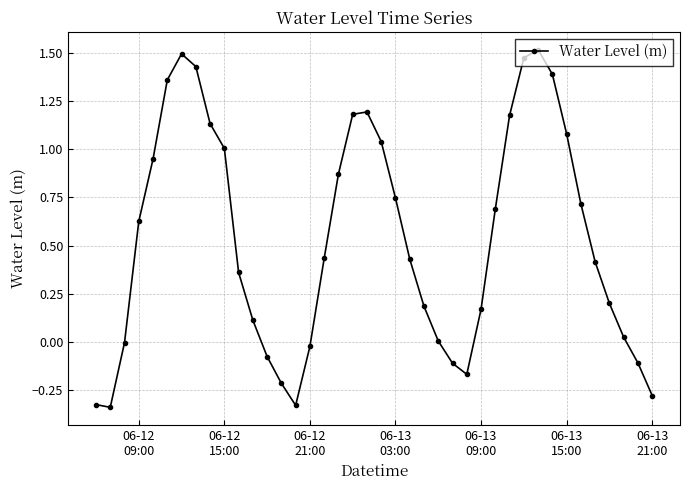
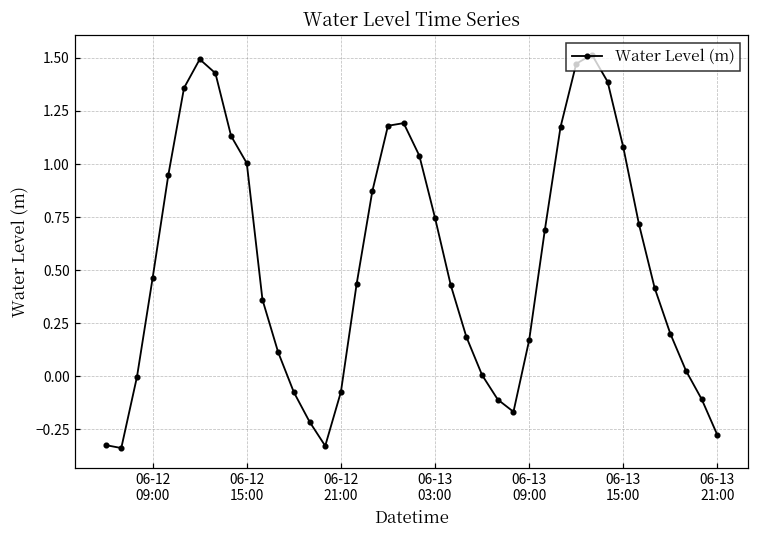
06-12 09:00: 0.63 -> 0.46
06-12 21:00: -0.02 -> -0.07
